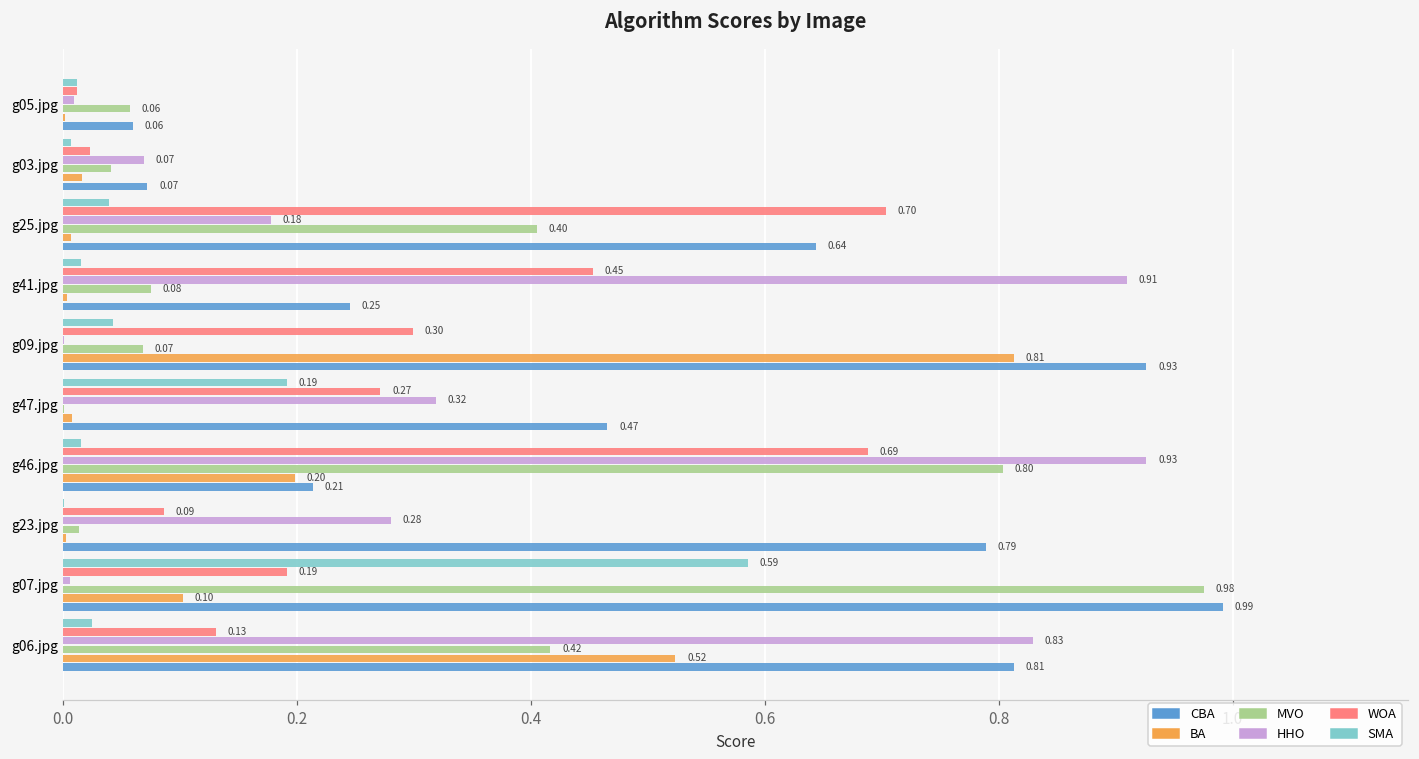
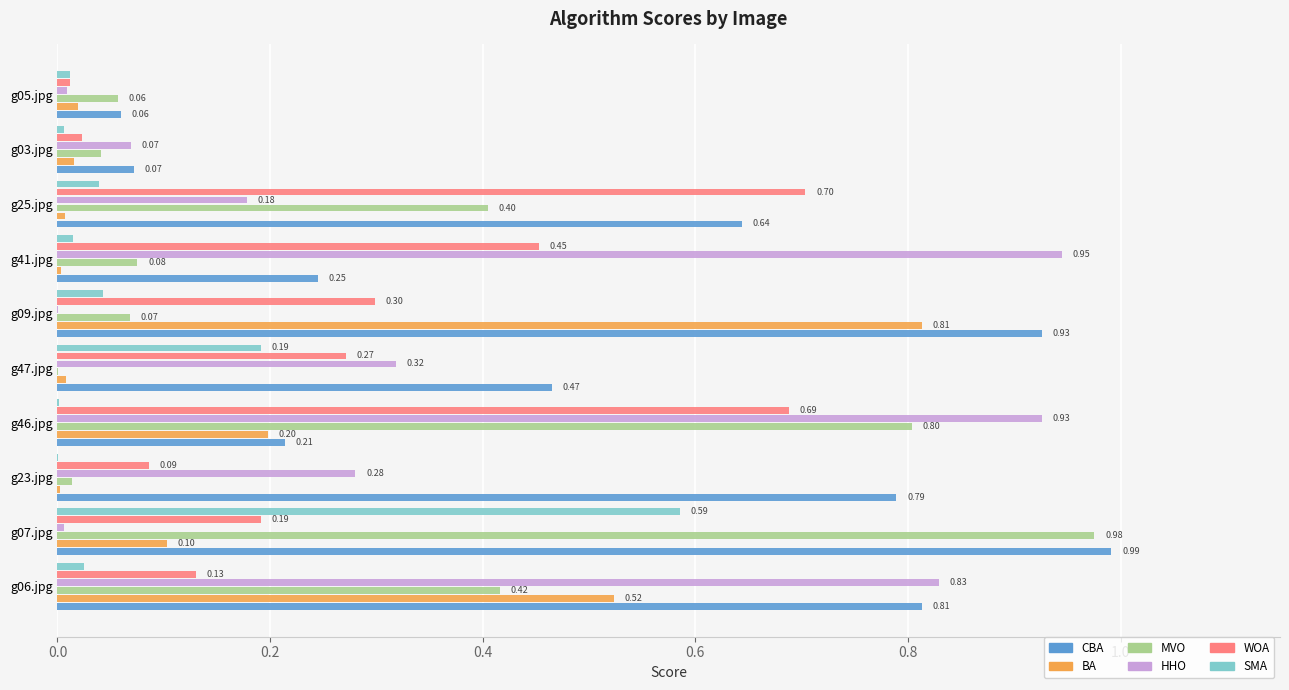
BA, g05.jpg: 0.001 -> 0.019
HHO, g41.jpg: 0.91 -> 0.95
SMA, g46.jpg: 0.015 -> 0.001
